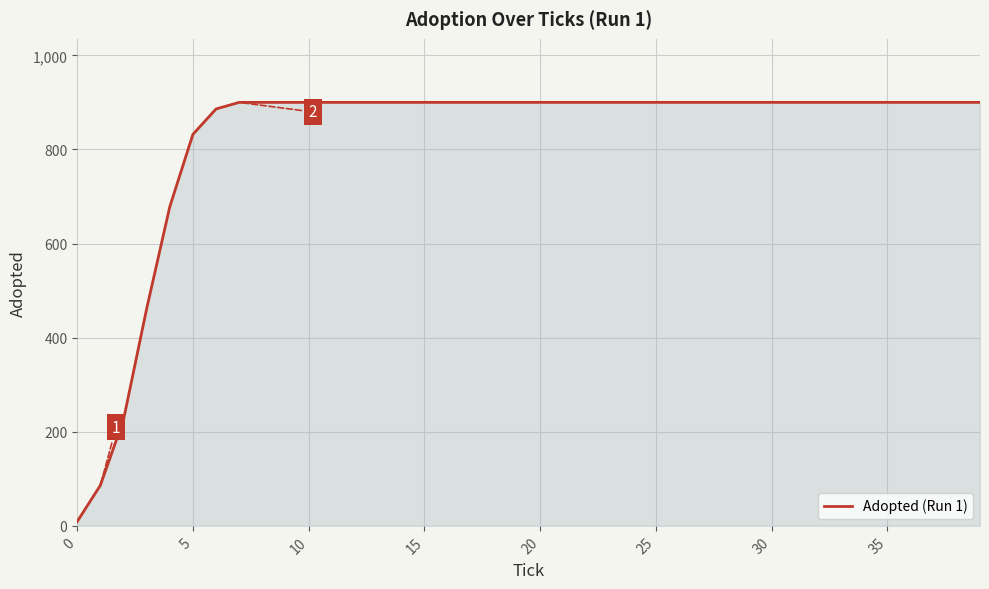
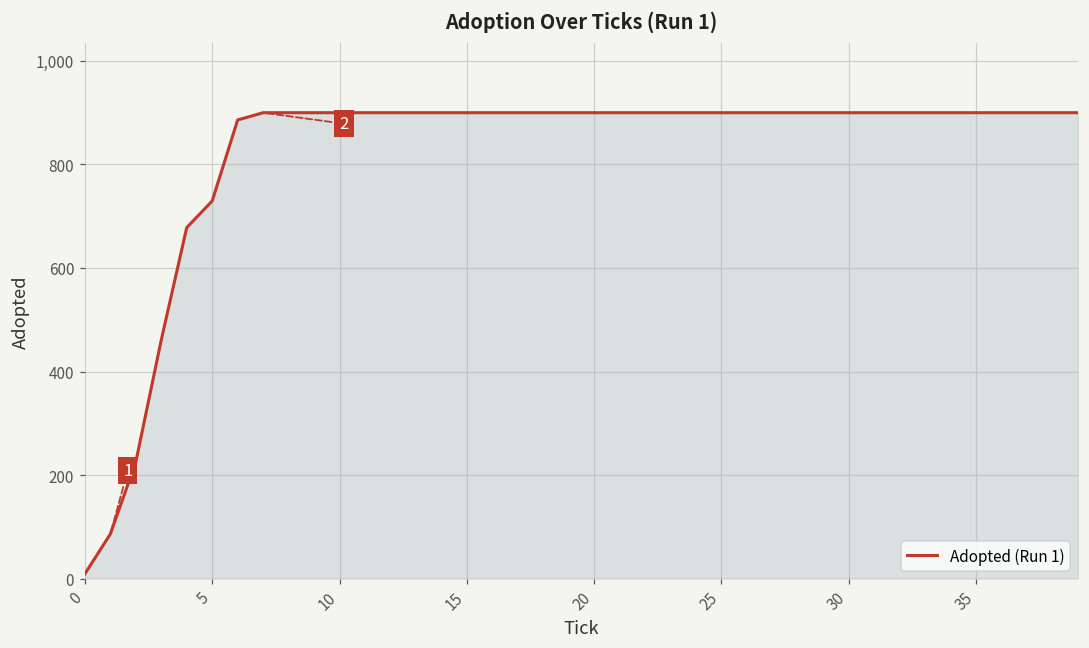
5: 830 -> 730
